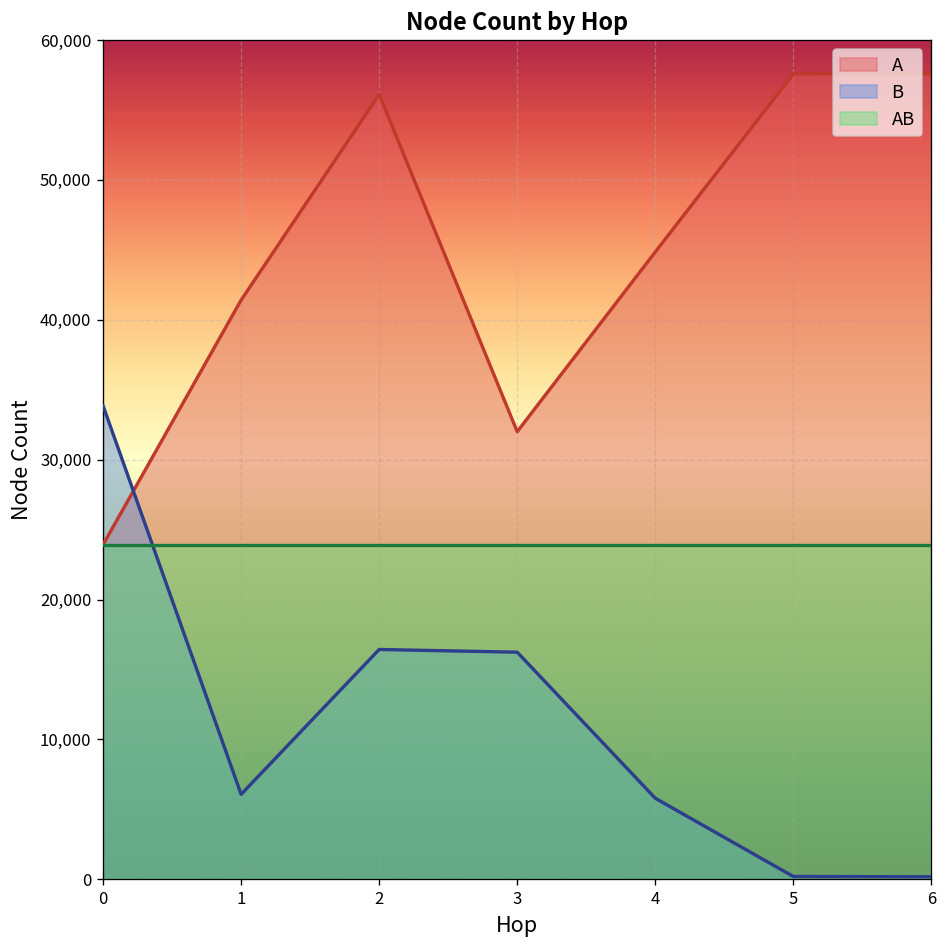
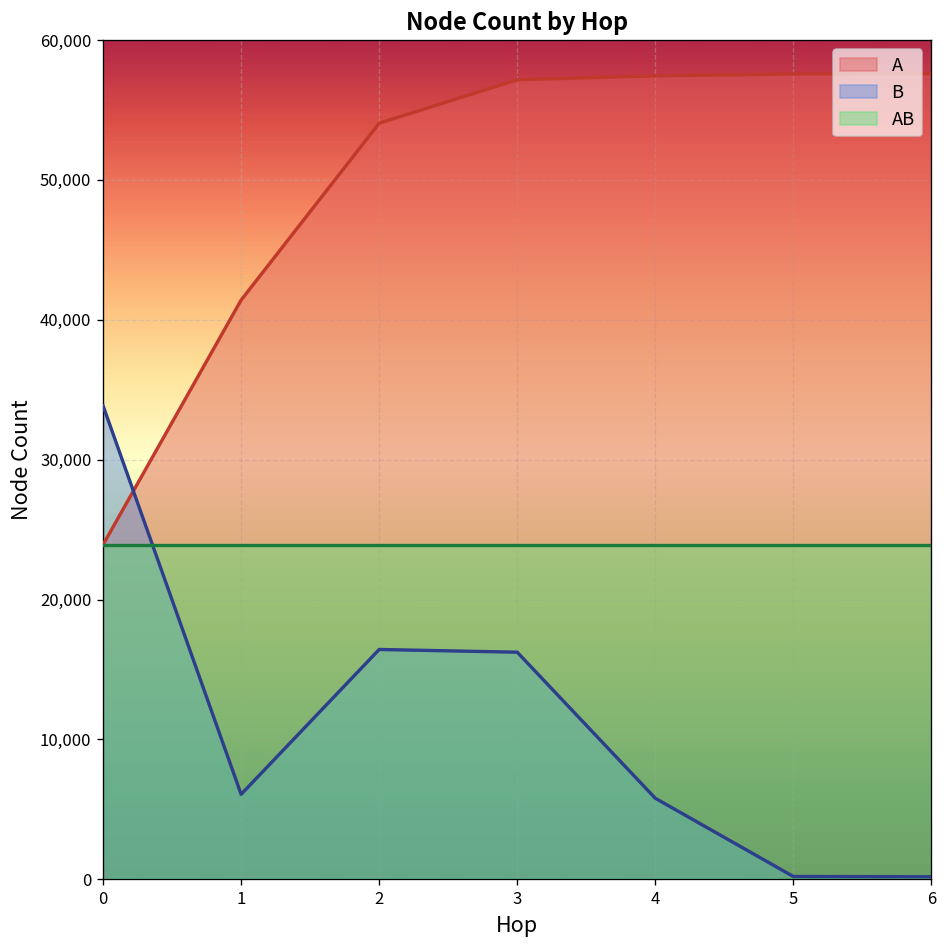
A, 2: 56,100 -> 54,100
A, 3: 32,000 -> 57,200
A, 4: 44,800 -> 57,400
